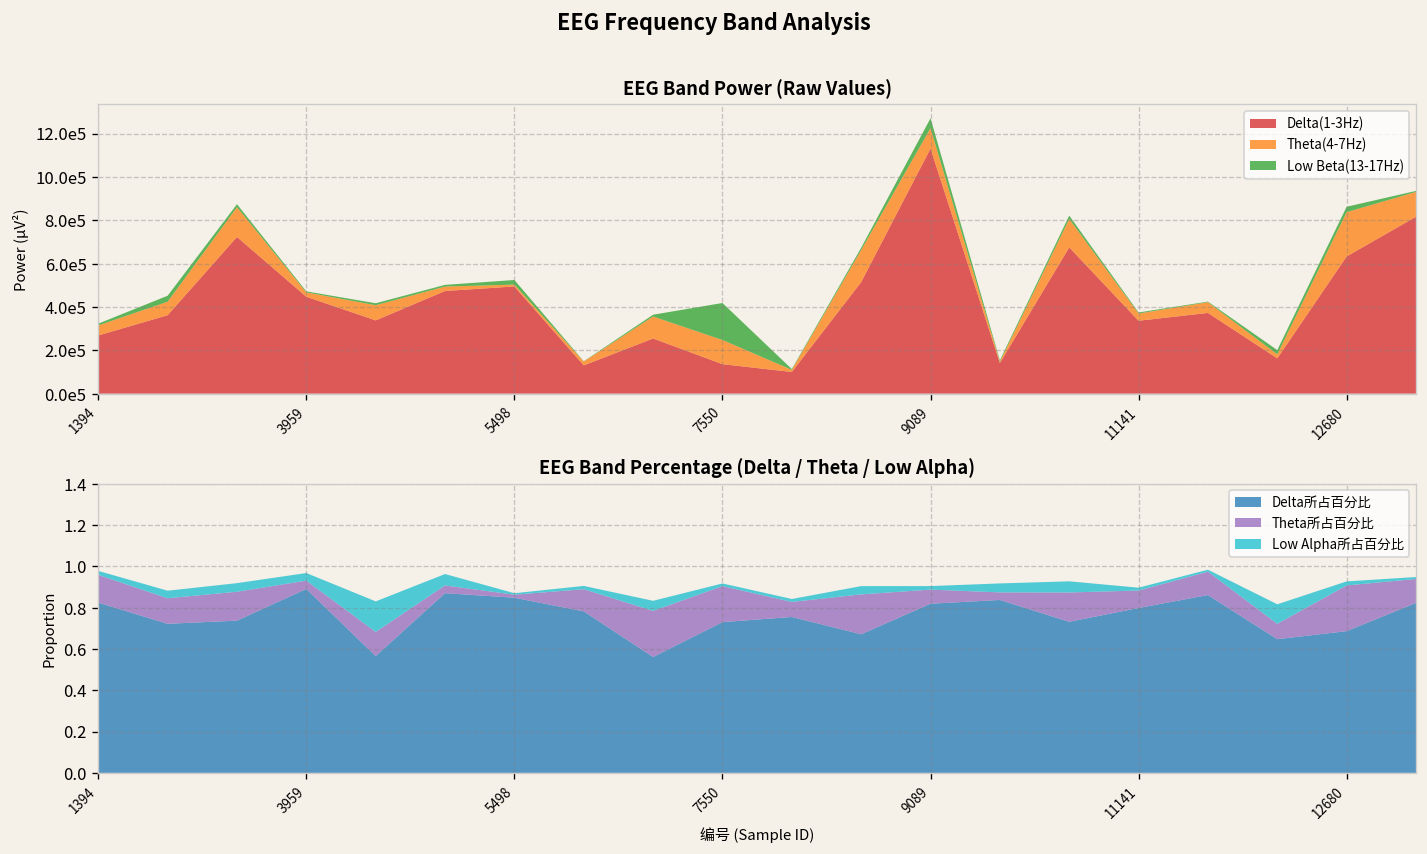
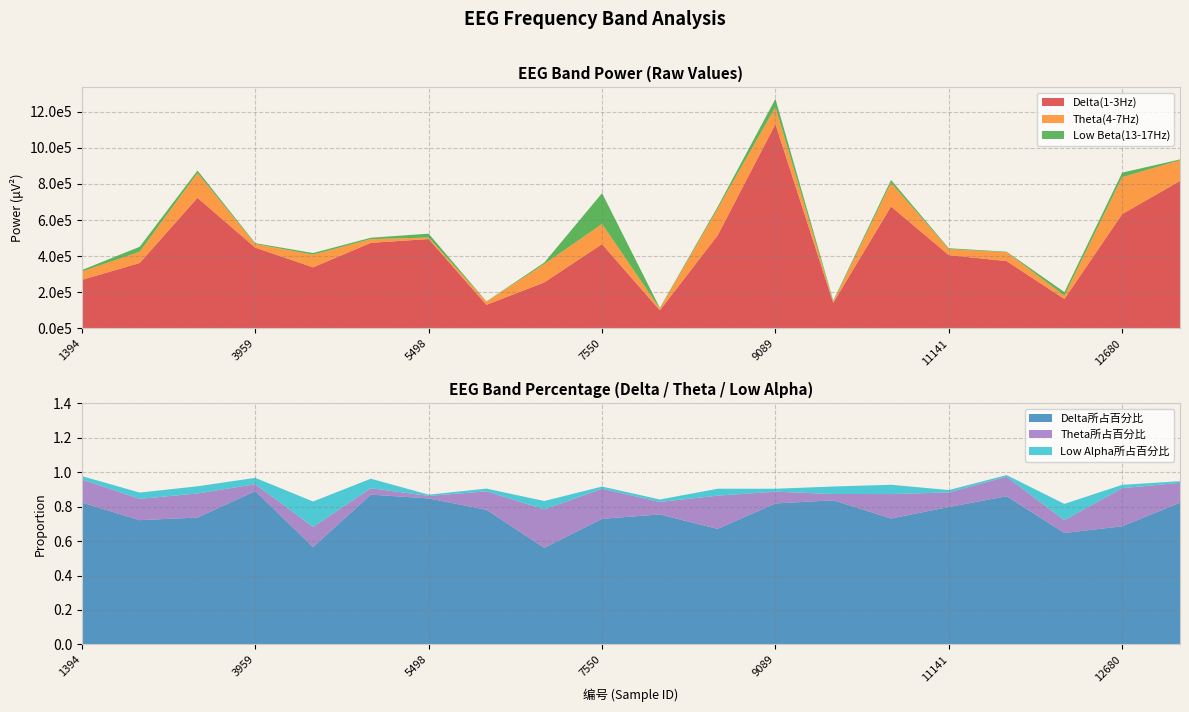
EEG Band Power (Raw Values), Delta(1-3Hz), 7550: 140000 -> 470000
EEG Band Power (Raw Values), Delta(1-3Hz), 11141: 340000 -> 410000
